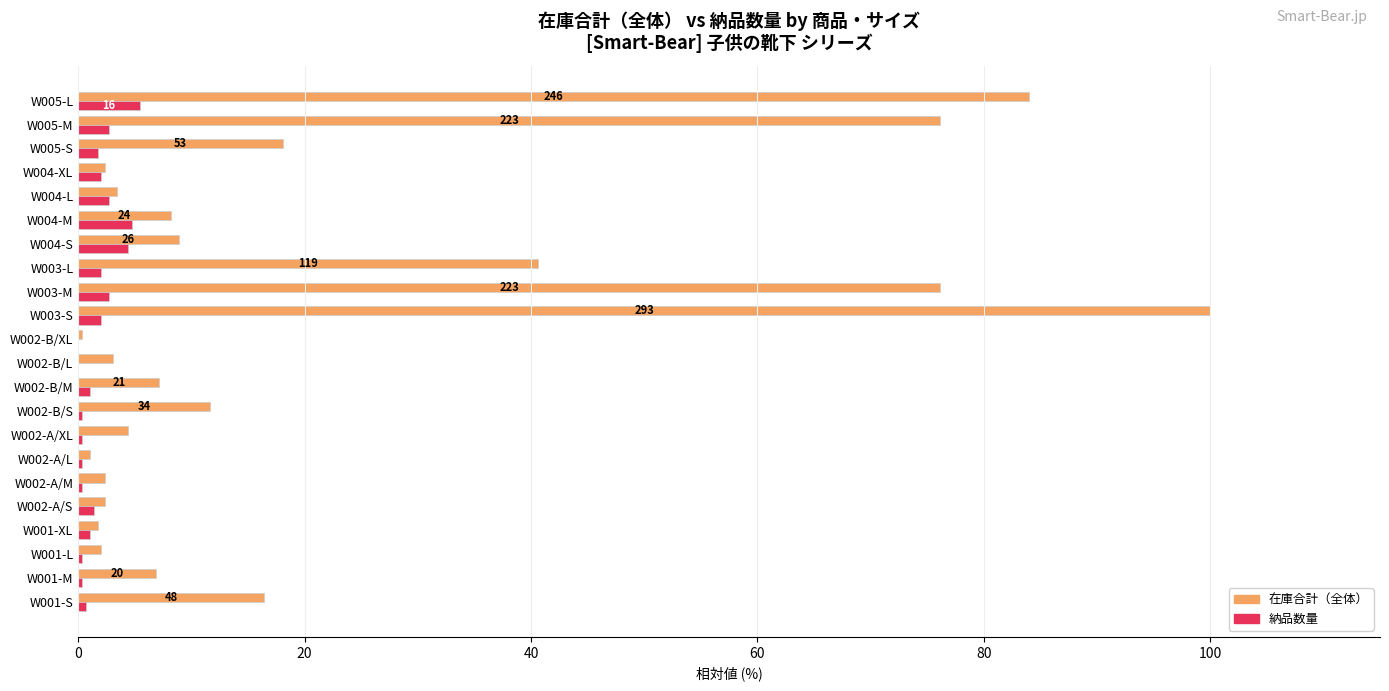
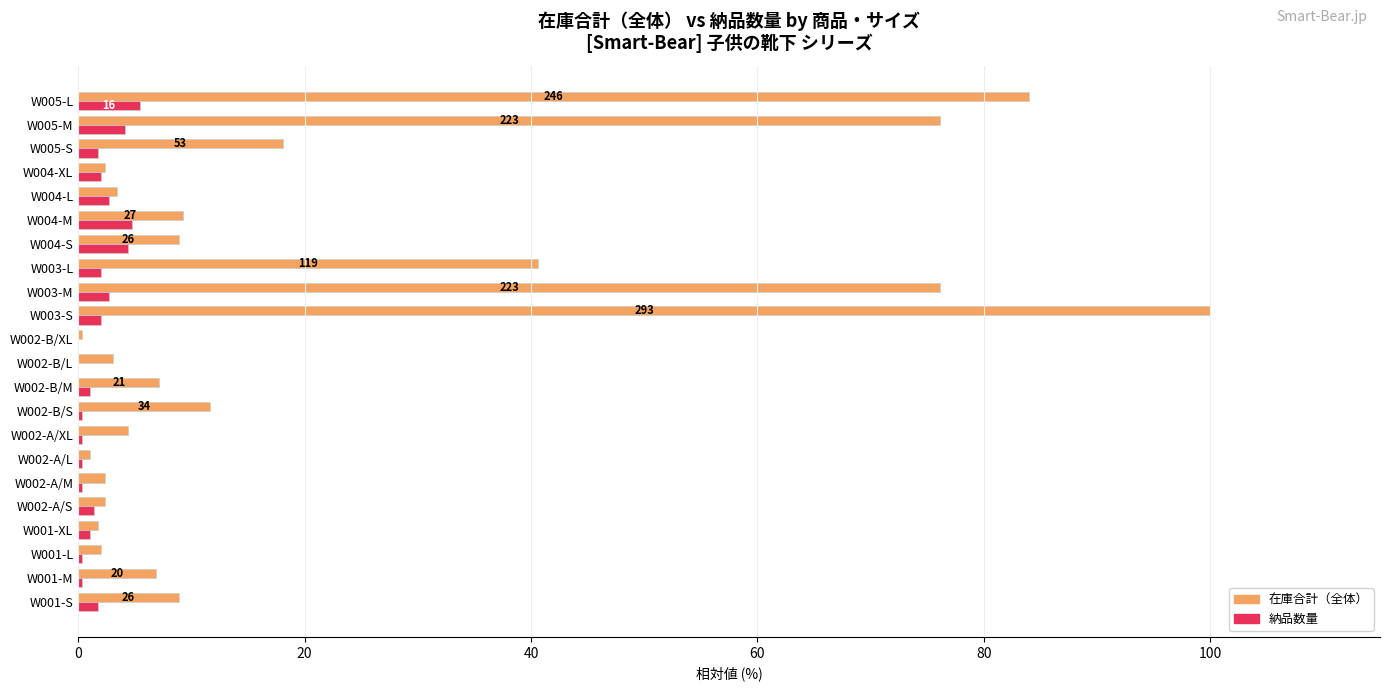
納品数量, W005-M: 2.7 -> 4.1
在庫合計（全体）, W004-M: 24 -> 27
在庫合計（全体）, W001-S: 48 -> 26
納品数量, W001-S: 0.7 -> 1.7
